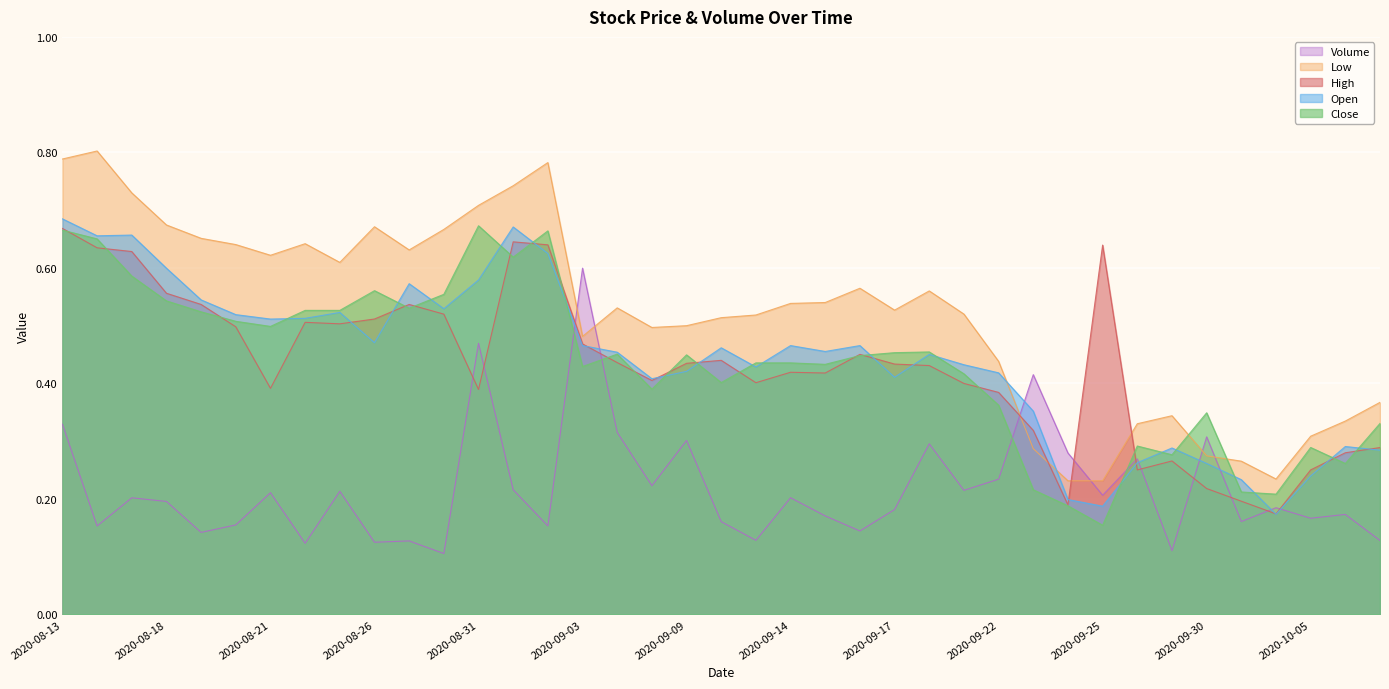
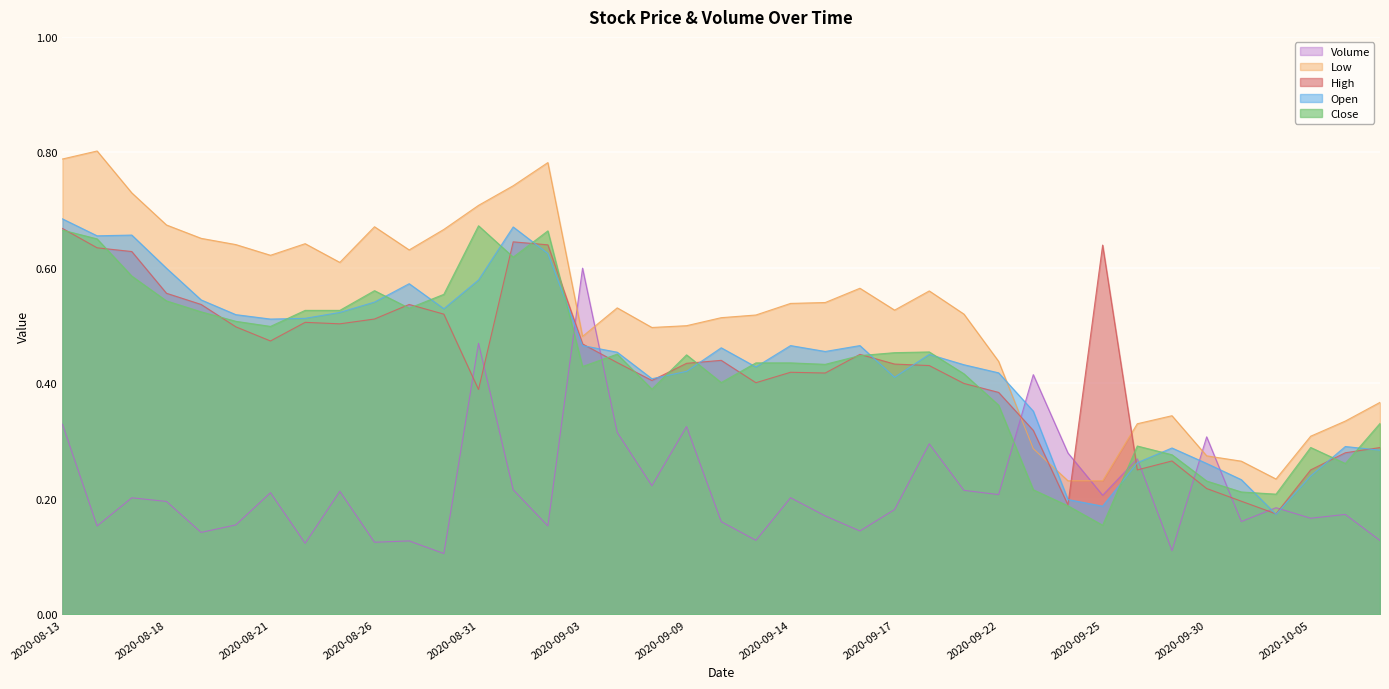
High, 2020-08-21: 0.39 -> 0.47
Open, 2020-08-26: 0.47 -> 0.54
Volume, 2020-09-09: 0.30 -> 0.33
Volume, 2020-09-22: 0.23 -> 0.21
Close, 2020-09-30: 0.35 -> 0.23
